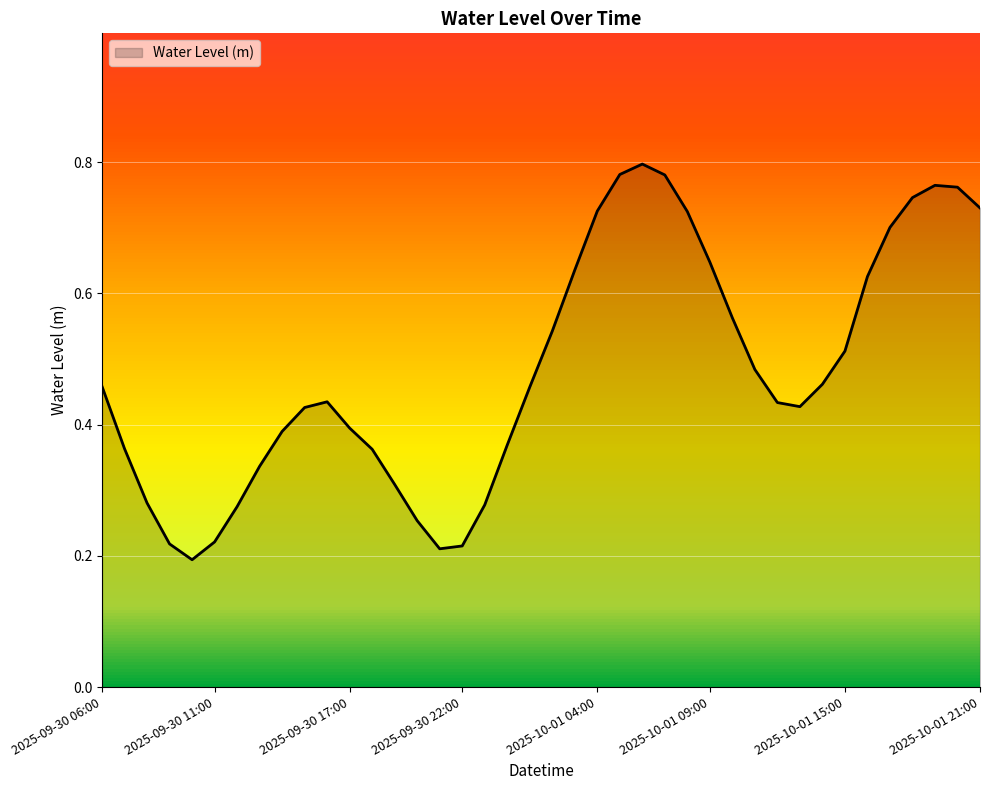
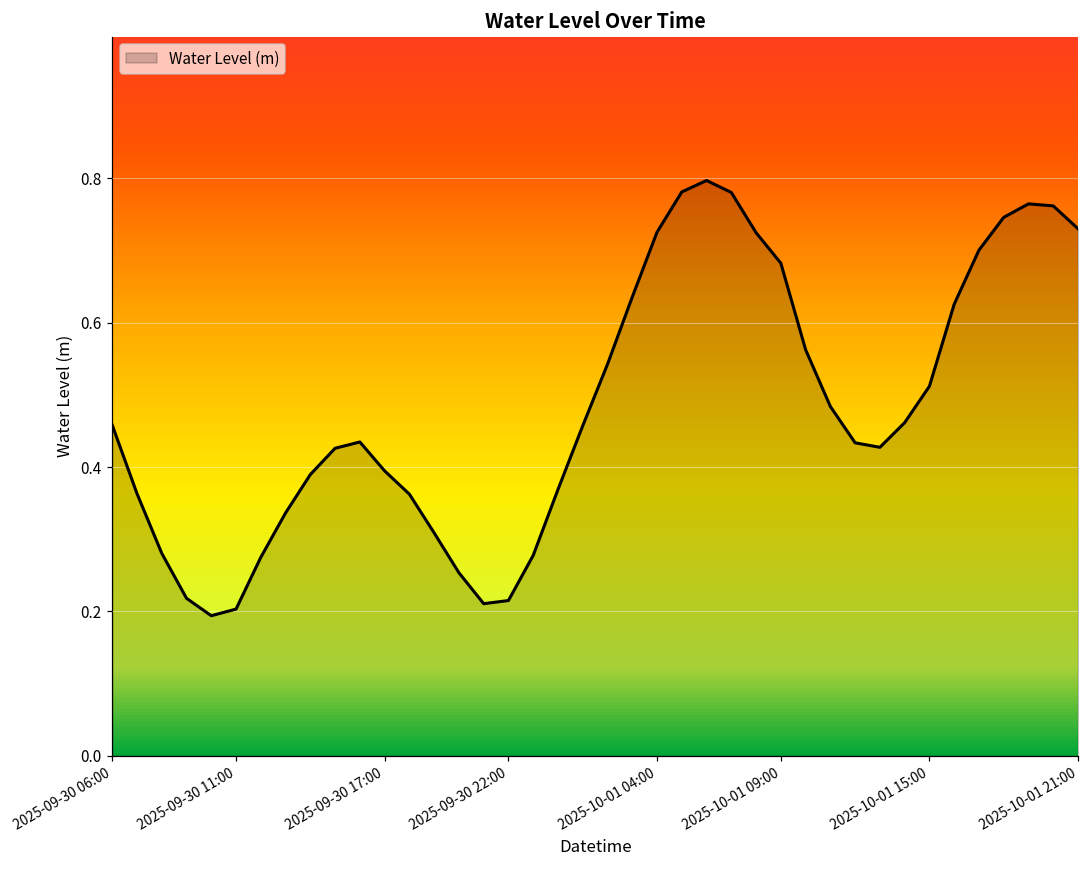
2025-09-30 11:00: 0.22 -> 0.20
2025-10-01 09:00: 0.65 -> 0.68
